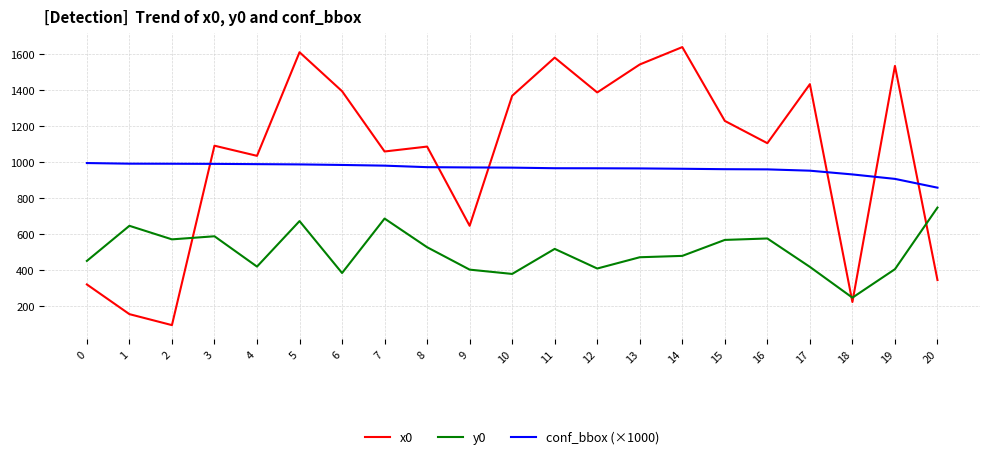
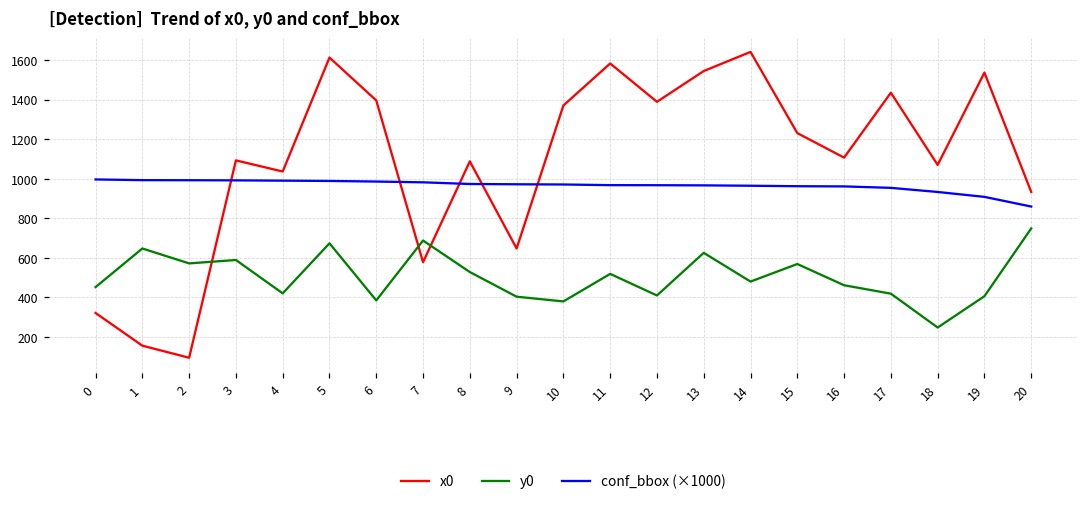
x0, 7: 1060 -> 580
y0, 13: 470 -> 620
y0, 16: 580 -> 460
x0, 18: 220 -> 1070
x0, 20: 350 -> 930
